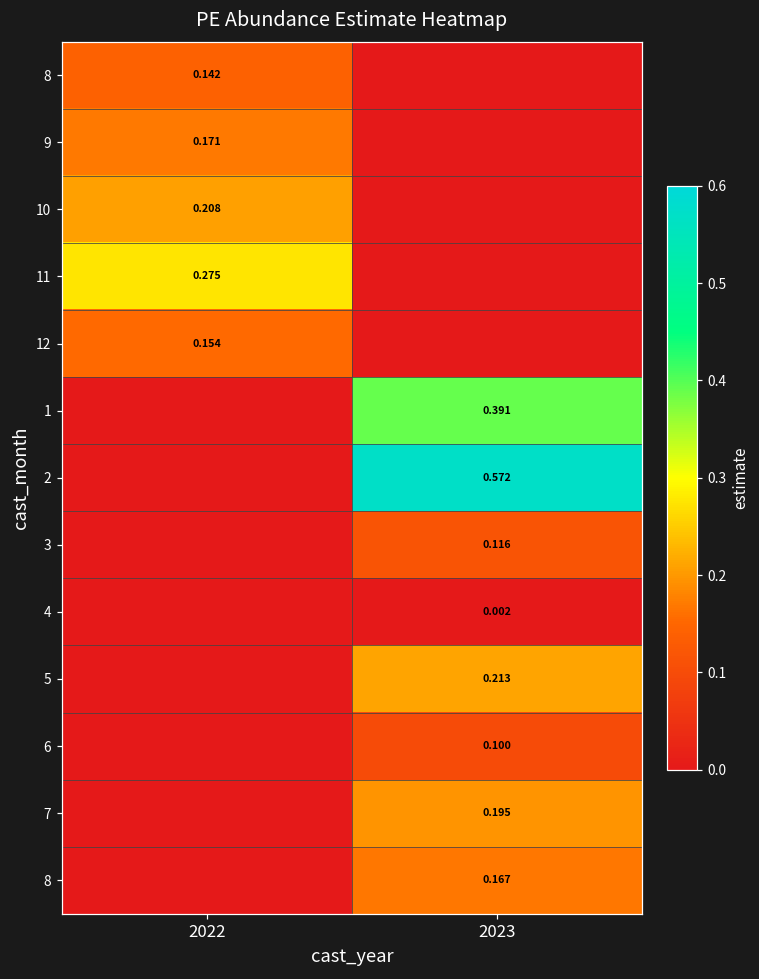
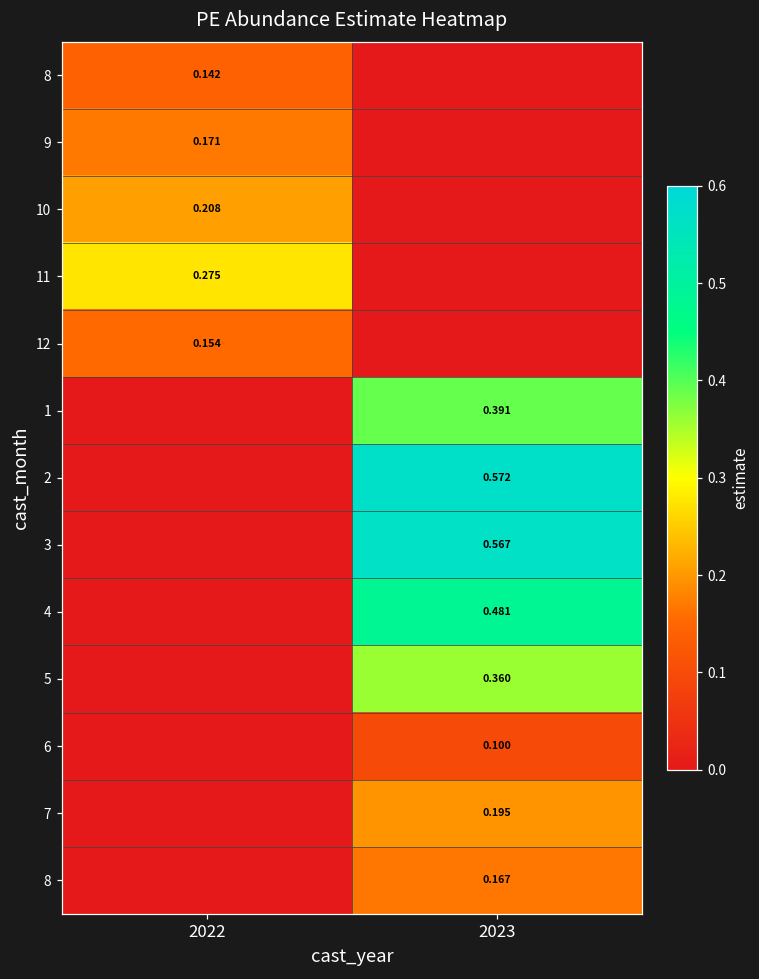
3, 2023: 0.116 -> 0.567
4, 2023: 0.002 -> 0.481
5, 2023: 0.213 -> 0.360
